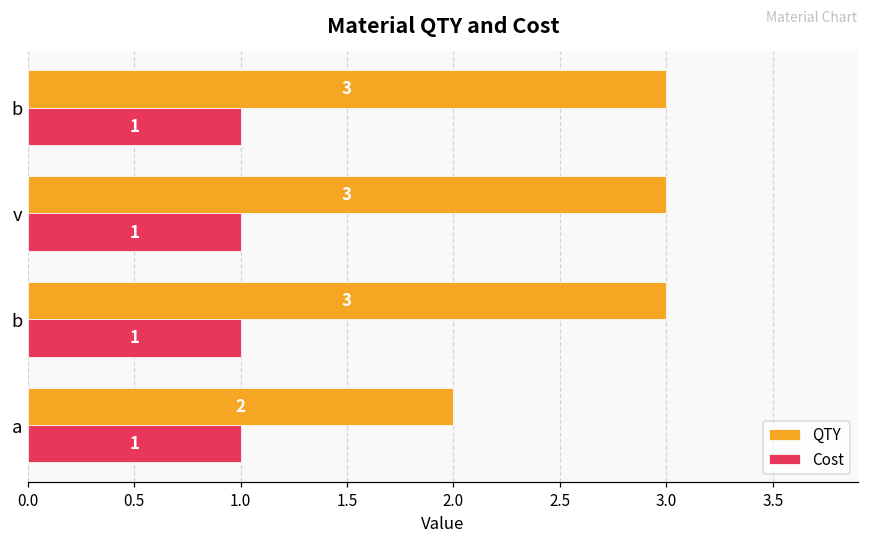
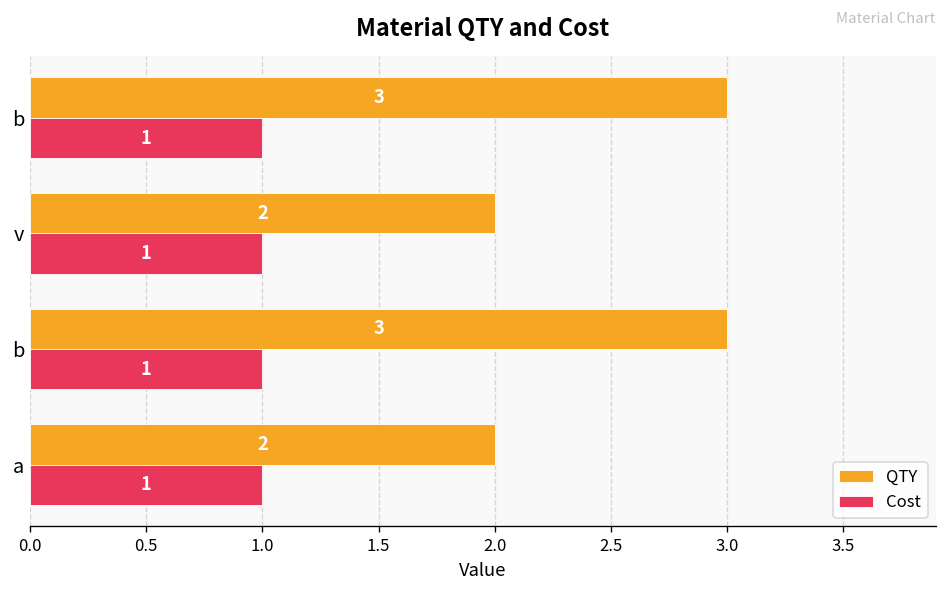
QTY, v: 3 -> 2
